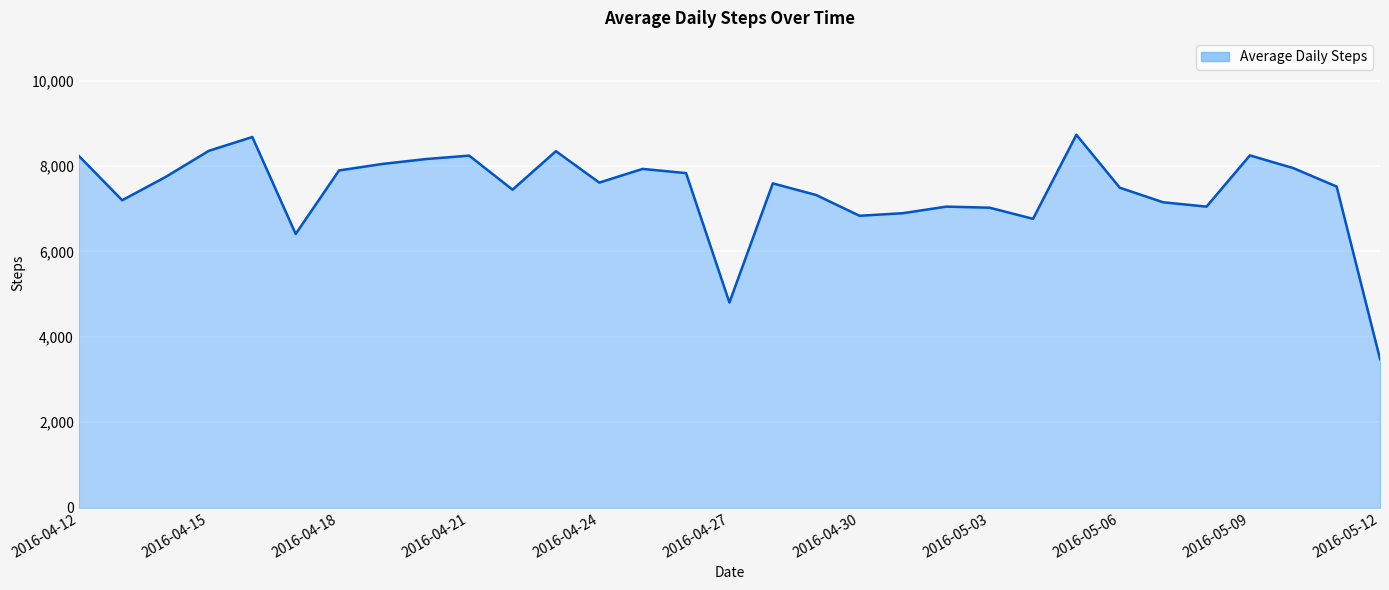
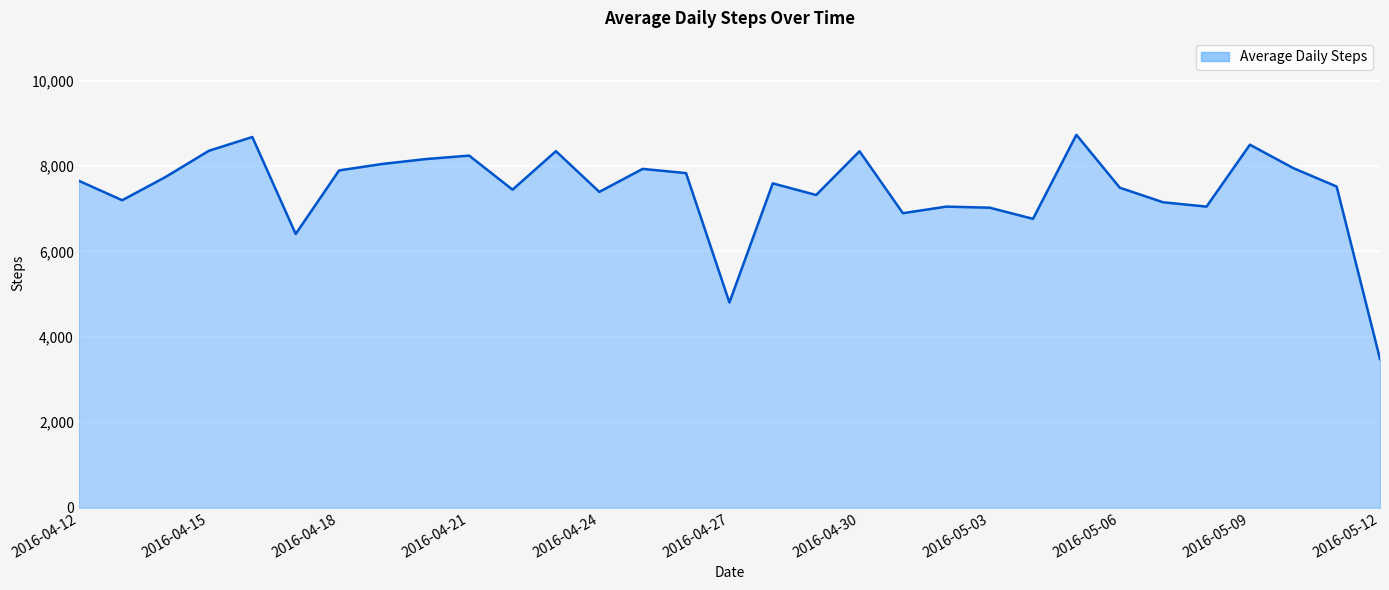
2016-04-12: 8,200 -> 7,700
2016-04-24: 7,600 -> 7,400
2016-04-30: 6,800 -> 8,300
2016-05-09: 8,200 -> 8,500
